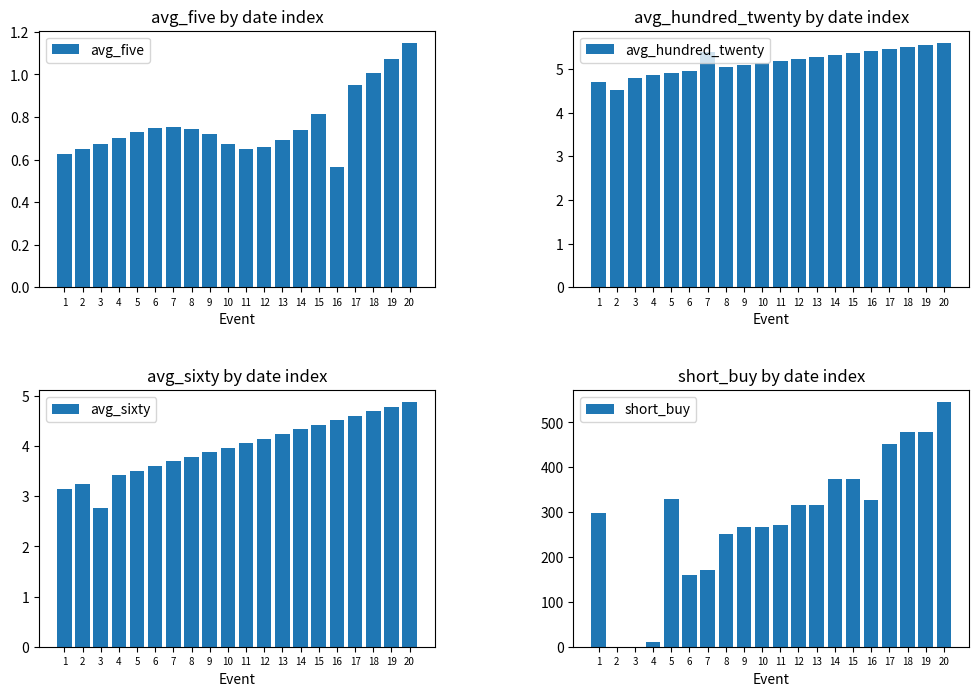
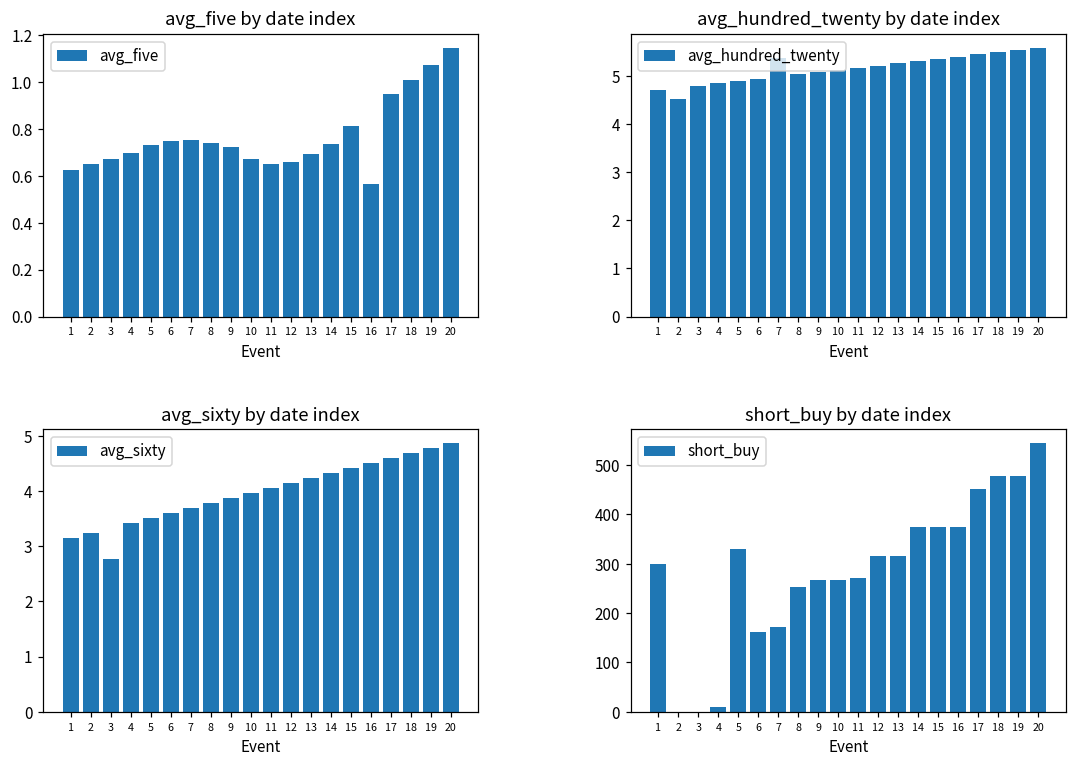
short_buy by date index, 16: 330 -> 380
